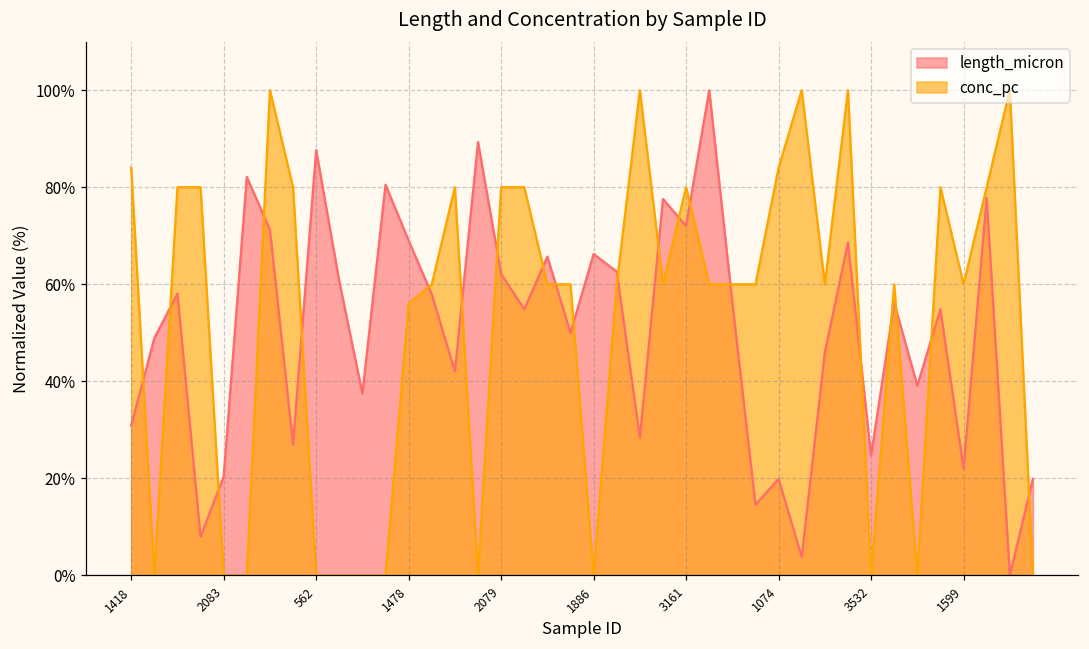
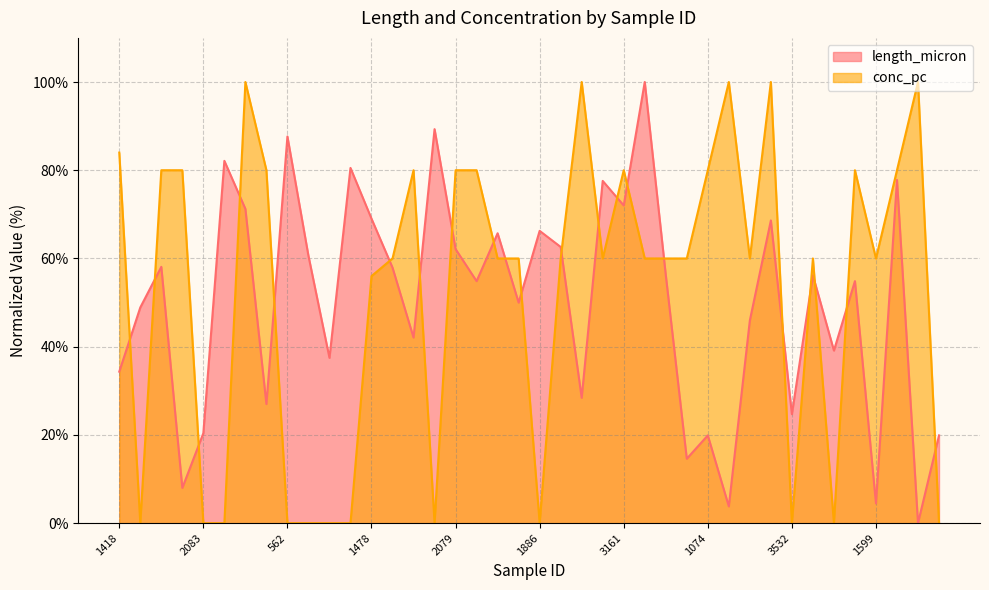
length_micron, 1418: 31% -> 34%
conc_pc, 1074: 84% -> 80%
length_micron, 1599: 22% -> 4%
